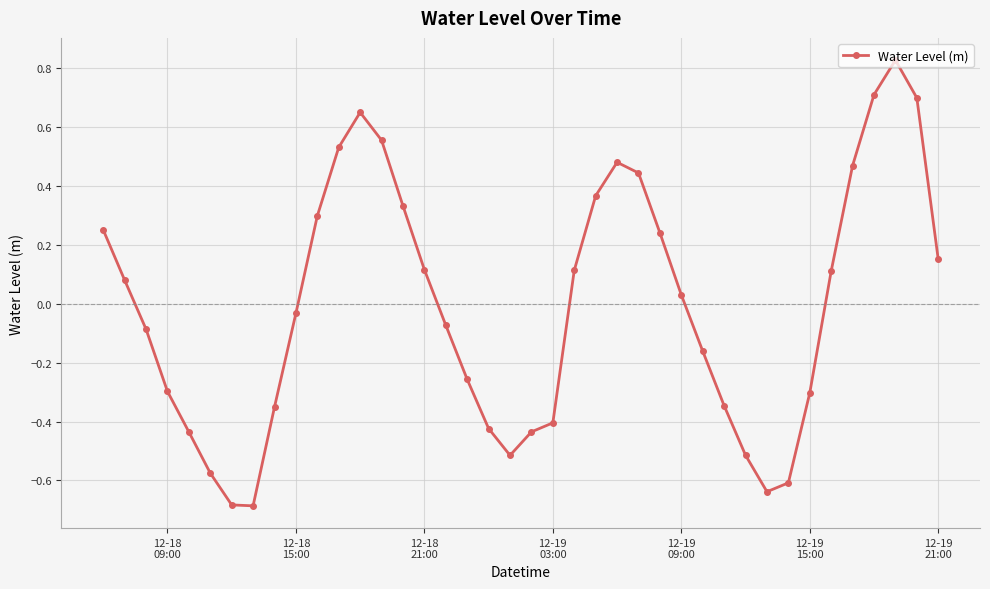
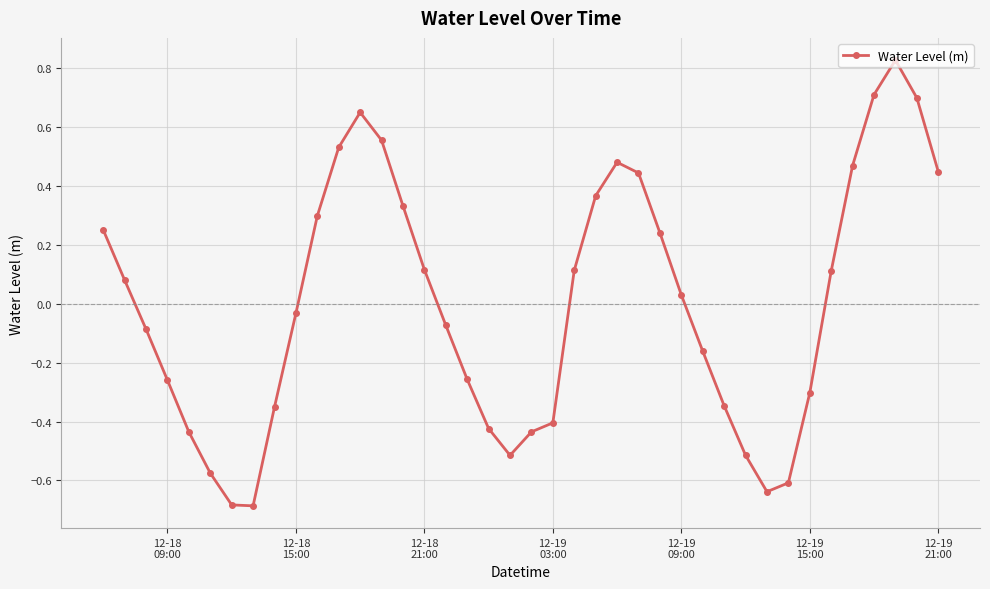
12-18 09:00: -0.30 -> -0.26
12-19 21:00: 0.15 -> 0.45
